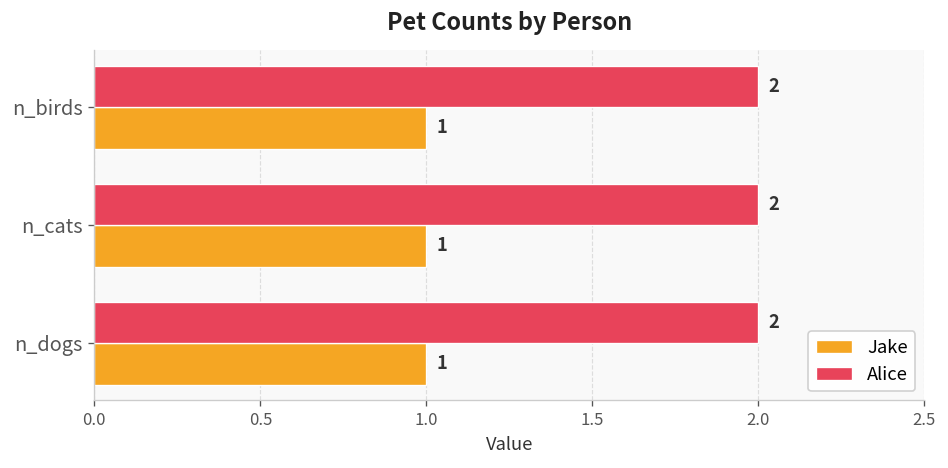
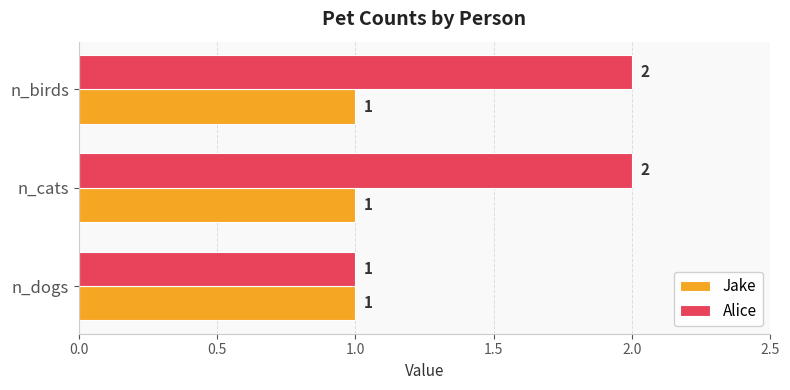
Alice, n_dogs: 2 -> 1
